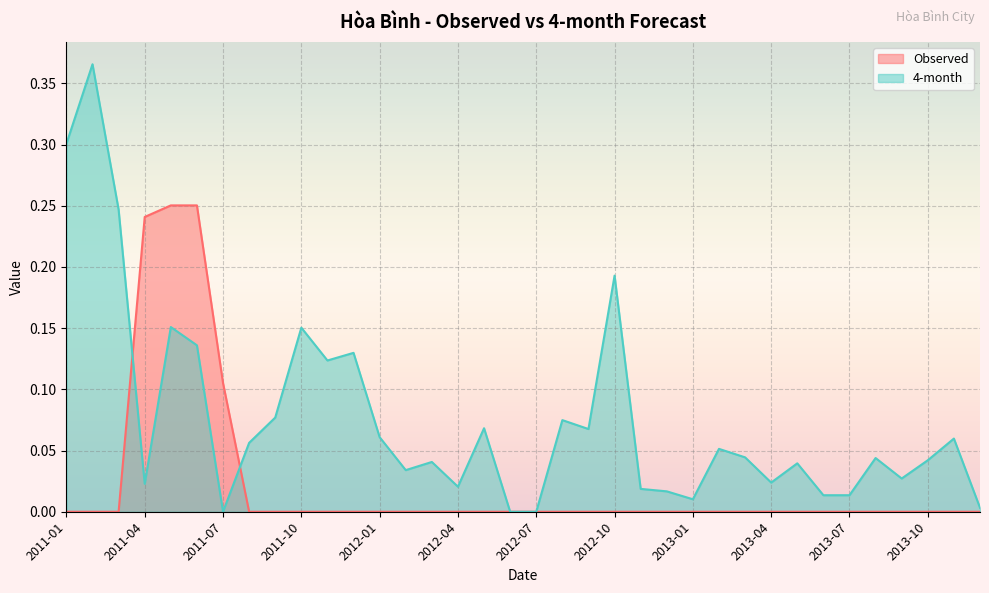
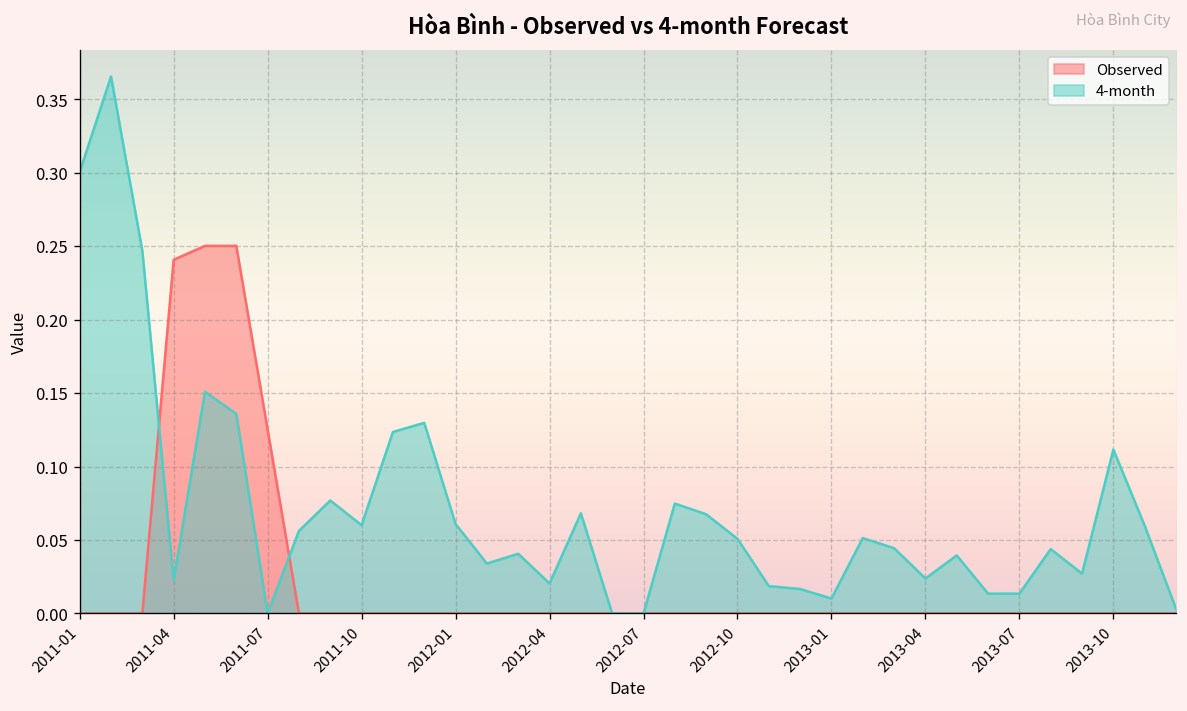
Observed, 2011-07: 0.105 -> 0.125
4-month, 2011-10: 0.150 -> 0.060
4-month, 2012-10: 0.193 -> 0.051
4-month, 2013-10: 0.042 -> 0.112
